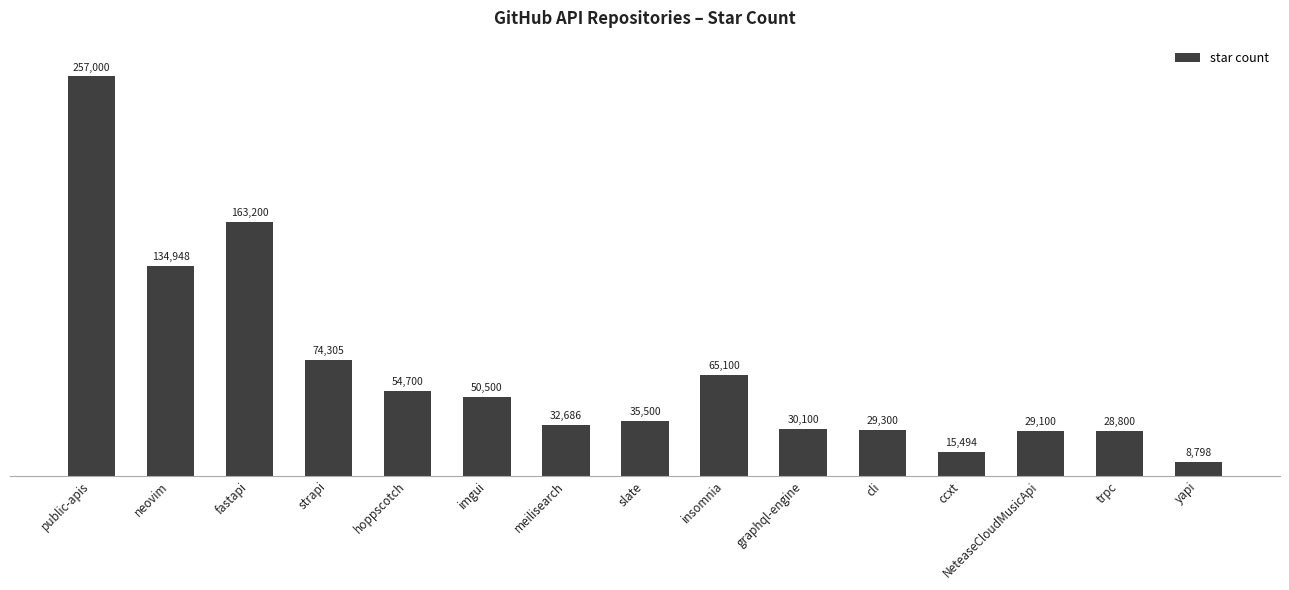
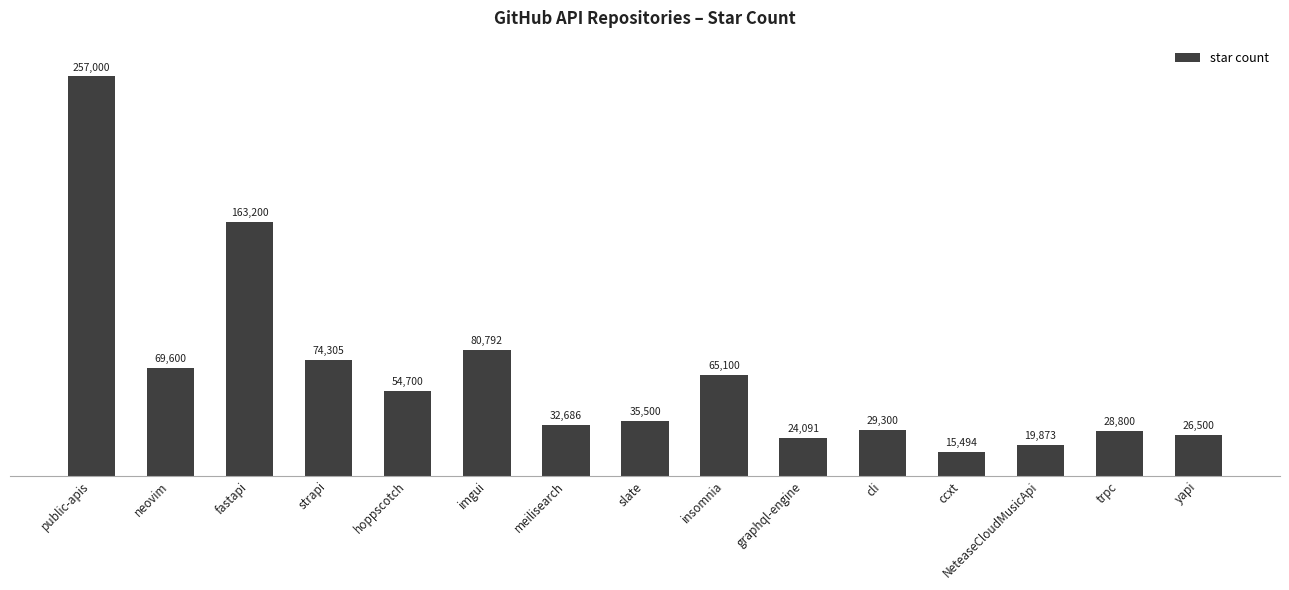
neovim: 134,948 -> 69,600
imgui: 50,500 -> 80,792
graphql-engine: 30,100 -> 24,091
NeteaseCloudMusicApi: 29,100 -> 19,873
yapi: 8,798 -> 26,500
